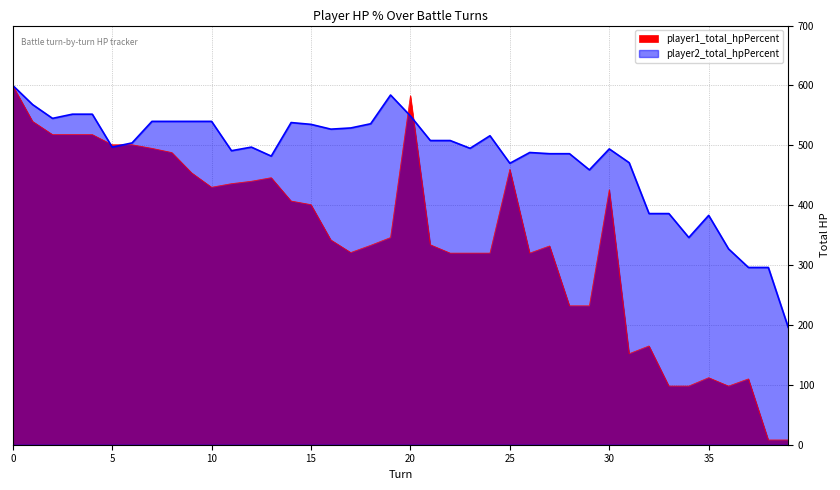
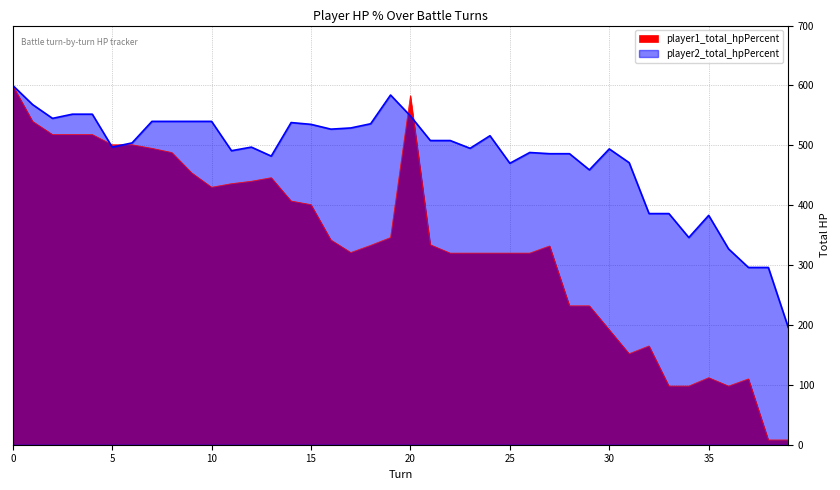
player1_total_hpPercent, 25: 460 -> 320
player1_total_hpPercent, 30: 430 -> 190
